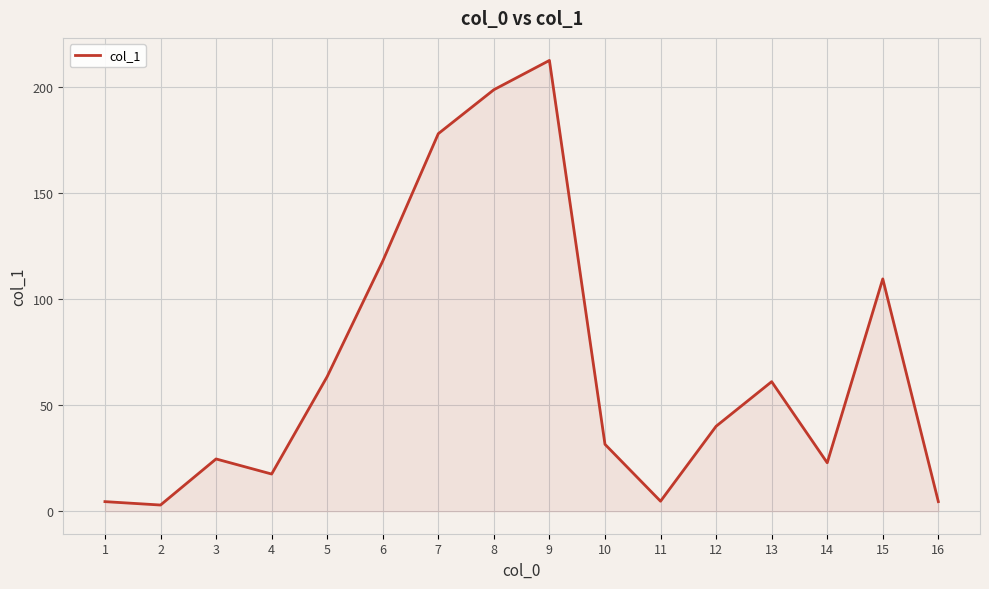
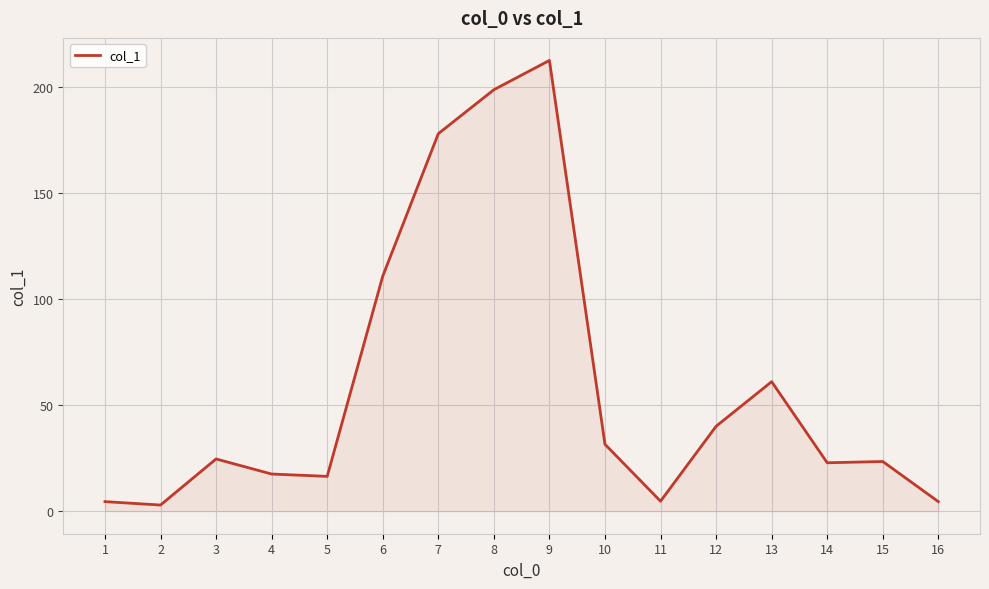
5: 63 -> 16
6: 118 -> 111
15: 109 -> 23
